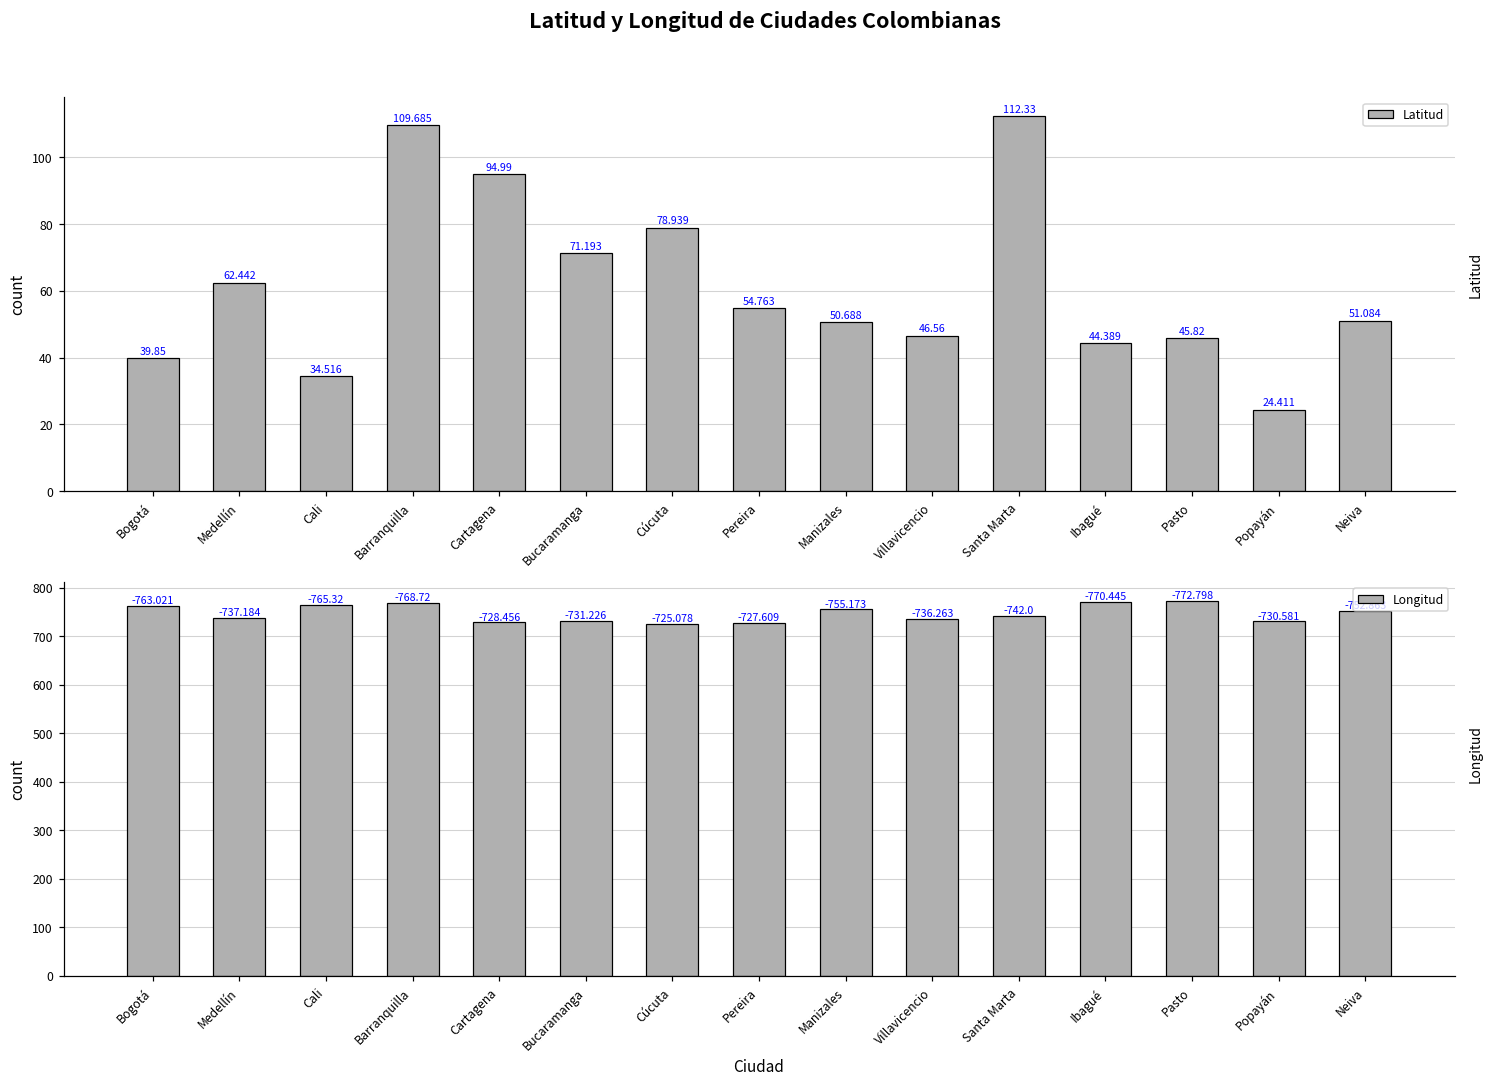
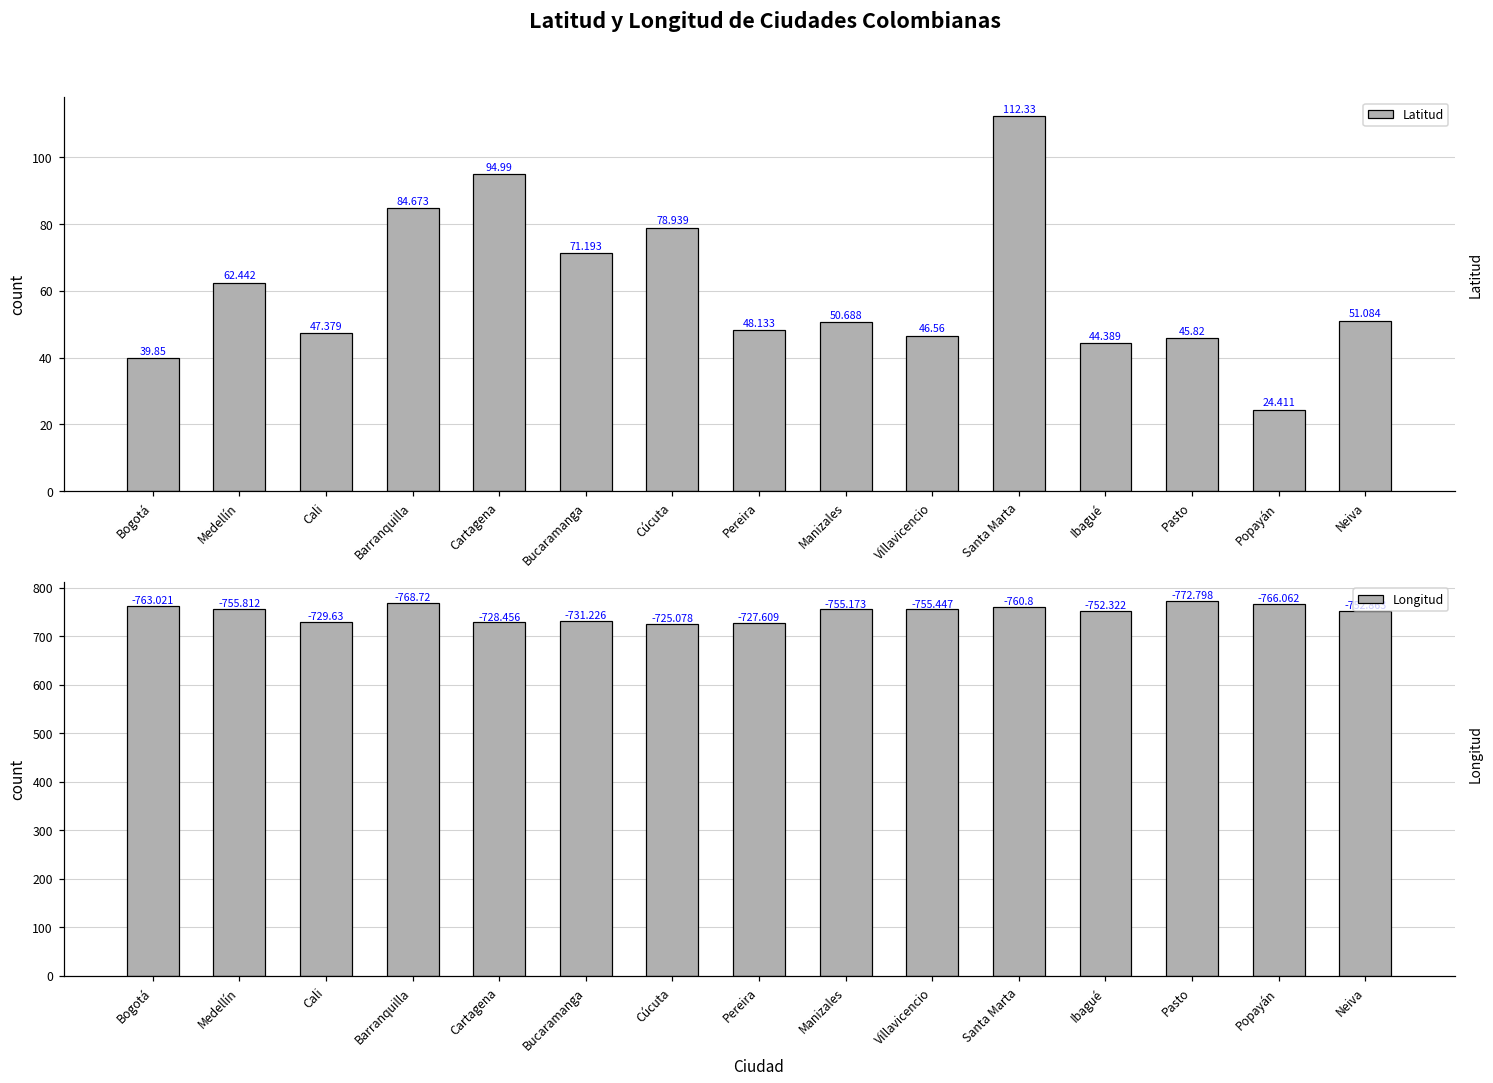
Latitud, Cali: 34.516 -> 47.379
Latitud, Barranquilla: 109.685 -> 84.673
Latitud, Pereira: 54.763 -> 48.133
Longitud, Medellín: -737.184 -> -755.812
Longitud, Cali: -765.32 -> -729.63
Longitud, Villavicencio: -736.263 -> -755.447
Longitud, Santa Marta: -742.0 -> -760.8
Longitud, Ibagué: -770.445 -> -752.322
Longitud, Popayán: -730.581 -> -766.062
